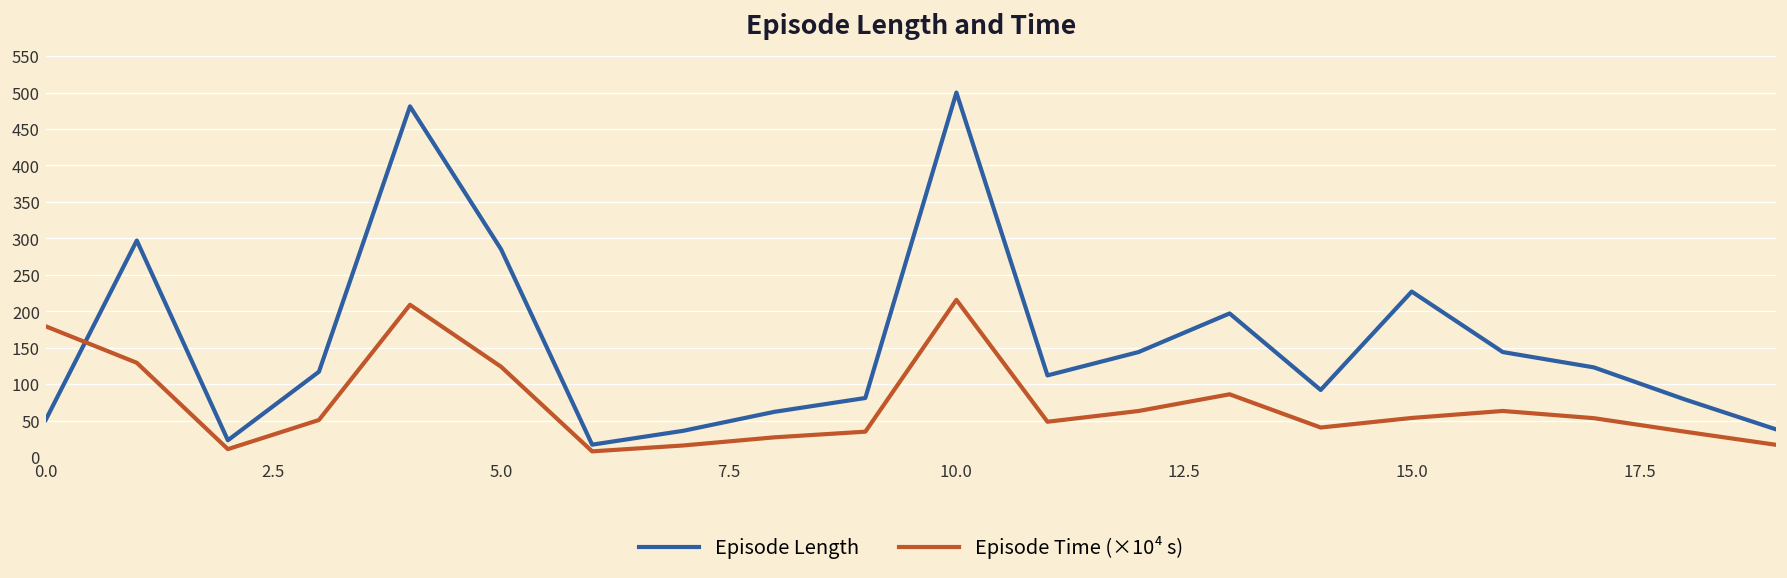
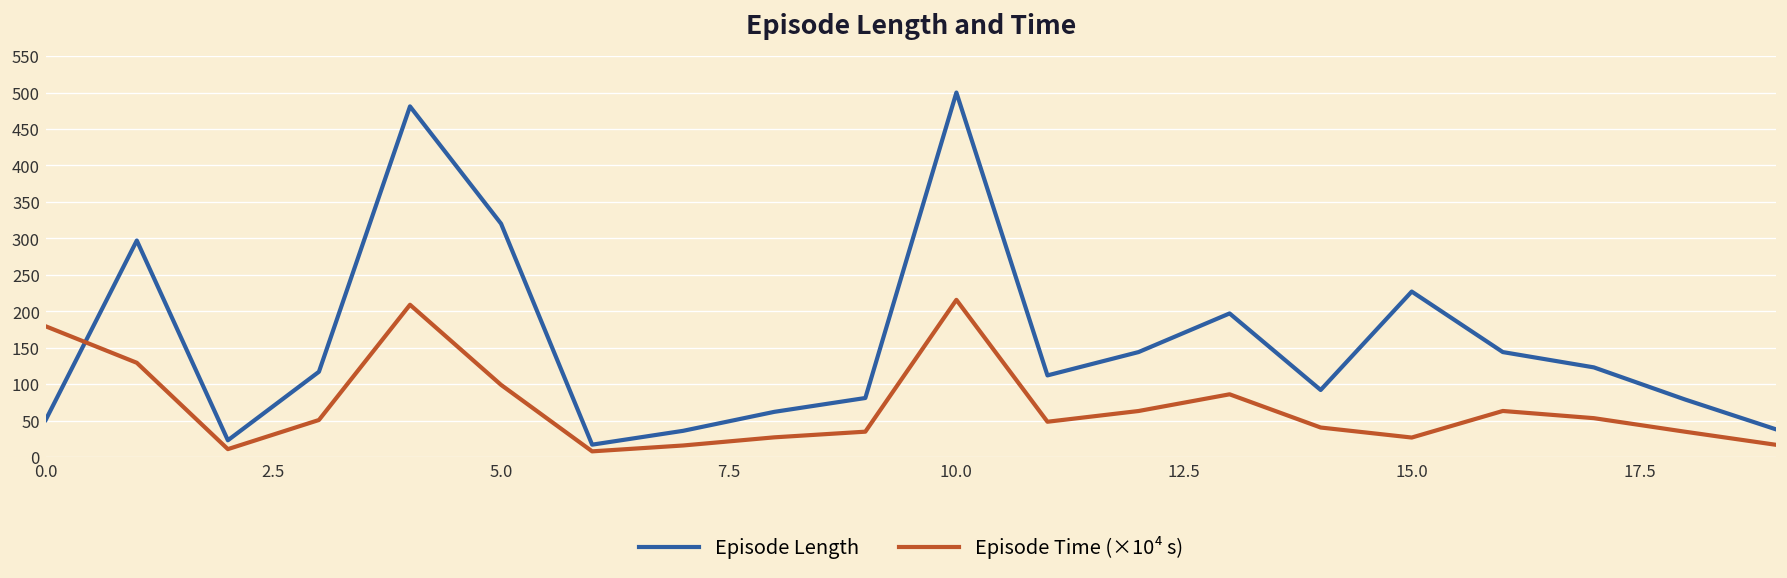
Episode Length, 5.0: 290 -> 320
Episode Time (×10⁴ s), 5.0: 120 -> 100
Episode Time (×10⁴ s), 15.0: 50 -> 30
